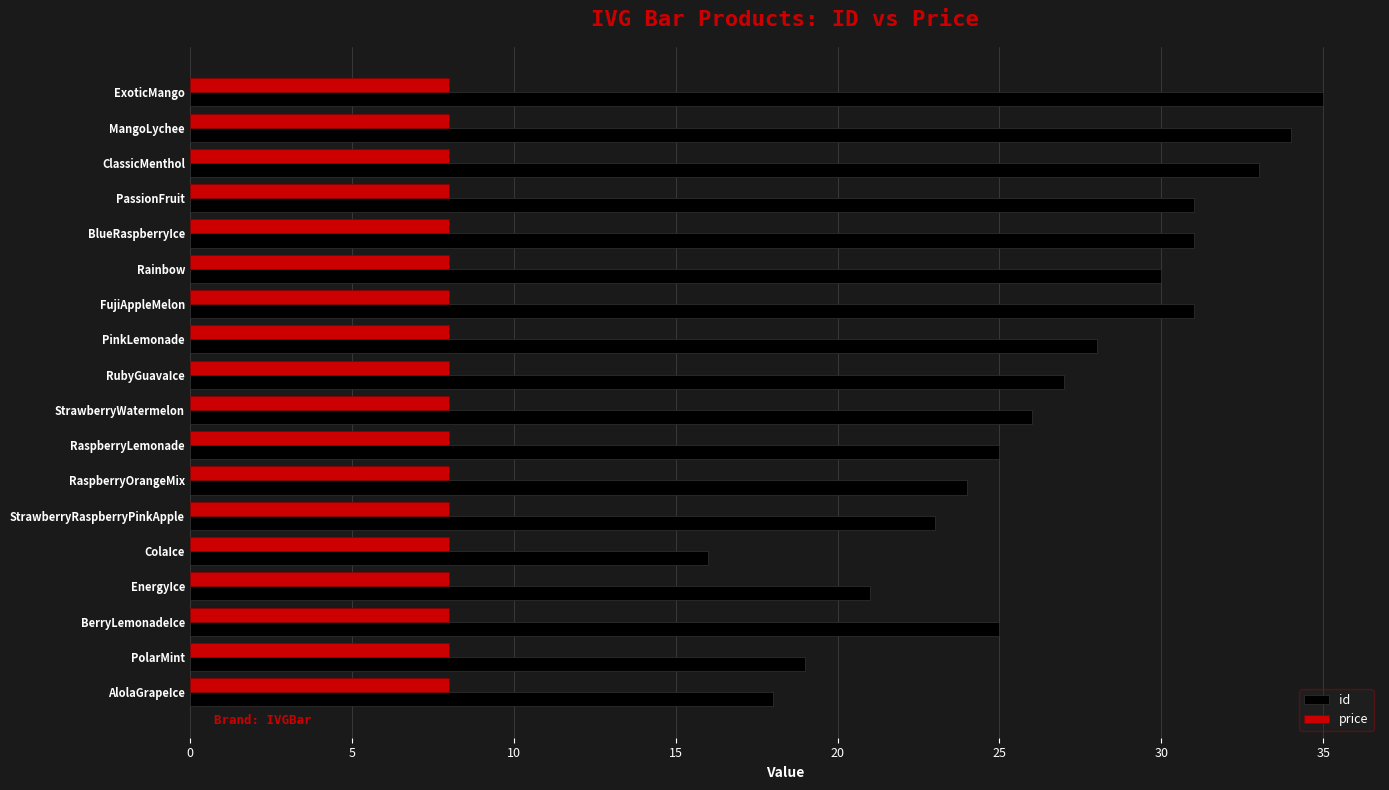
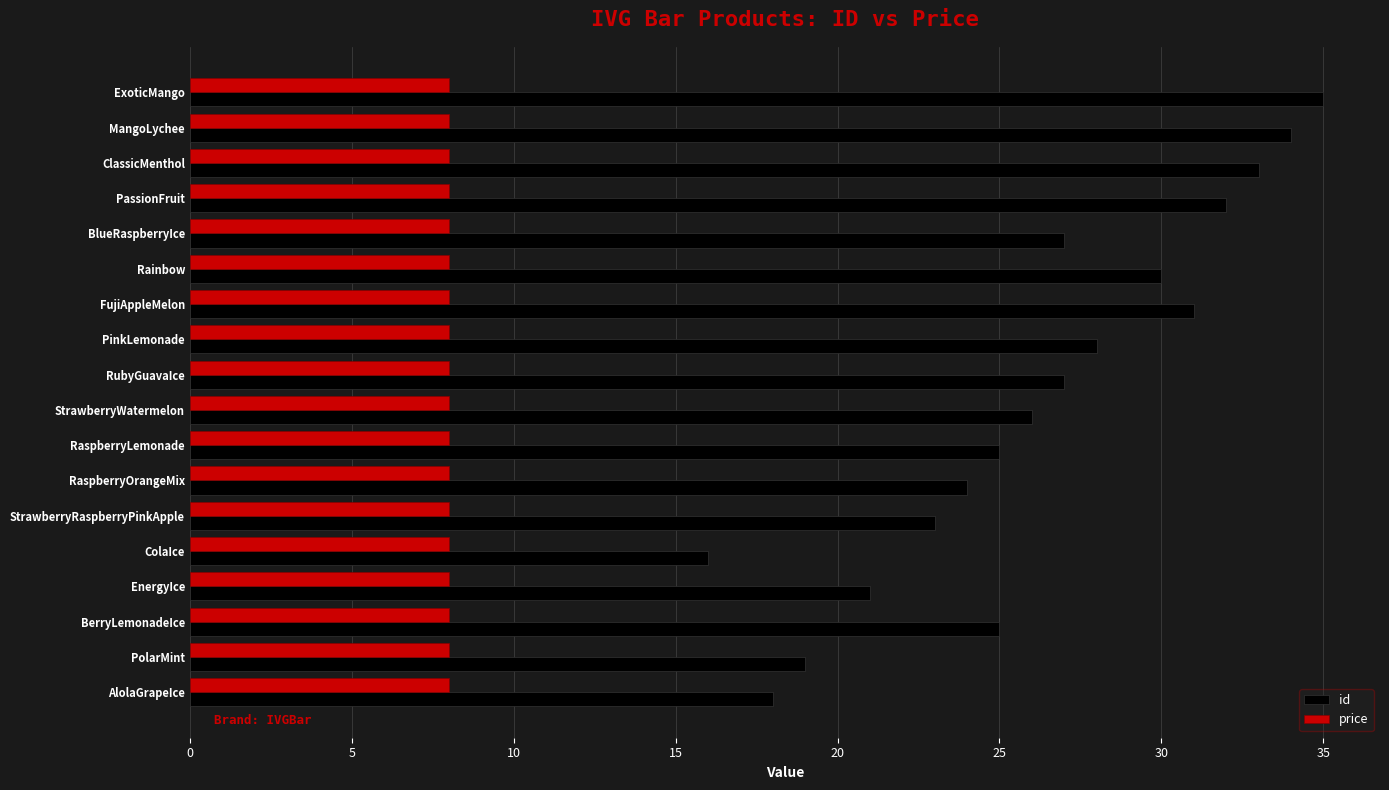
id, PassionFruit: 31 -> 32
id, BlueRaspberryIce: 31 -> 27
